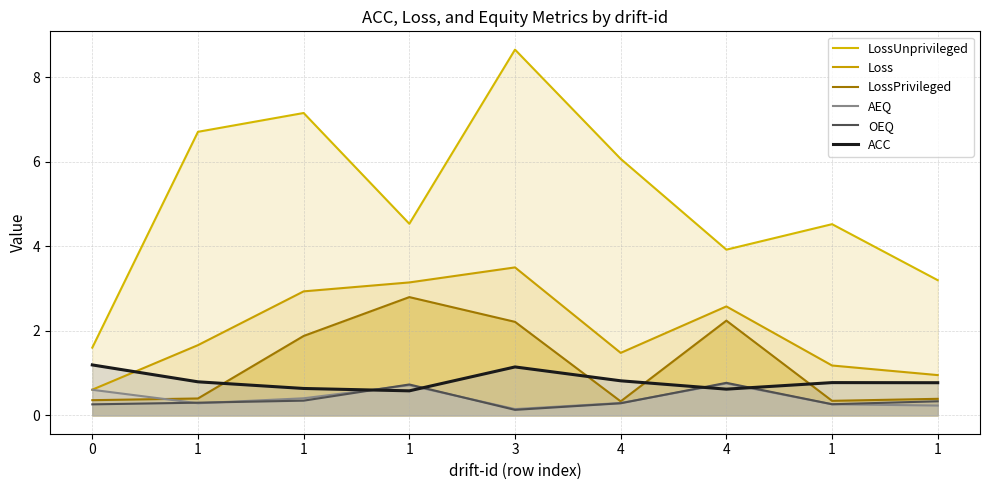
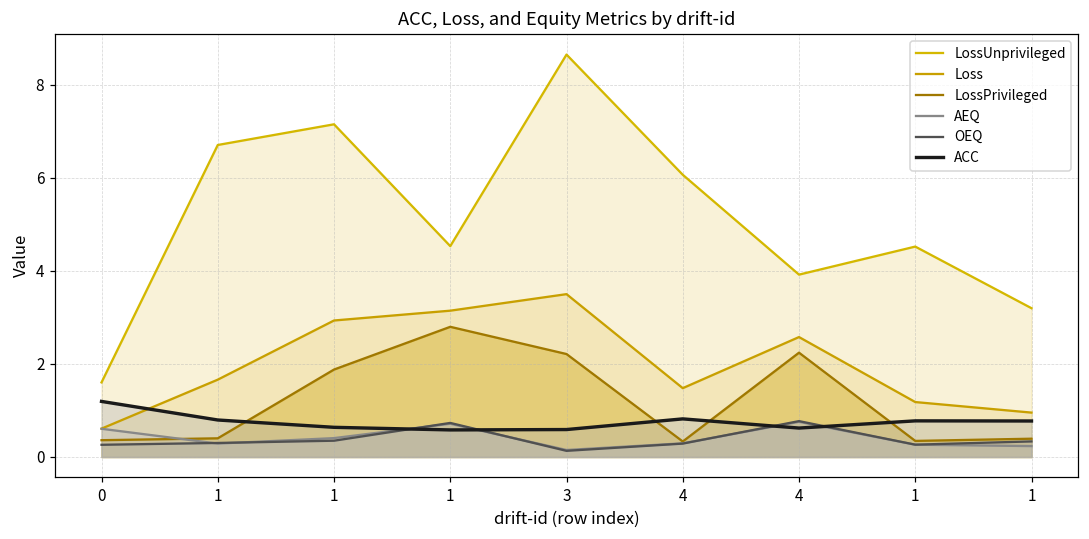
ACC, 3: 1.1 -> 0.6
